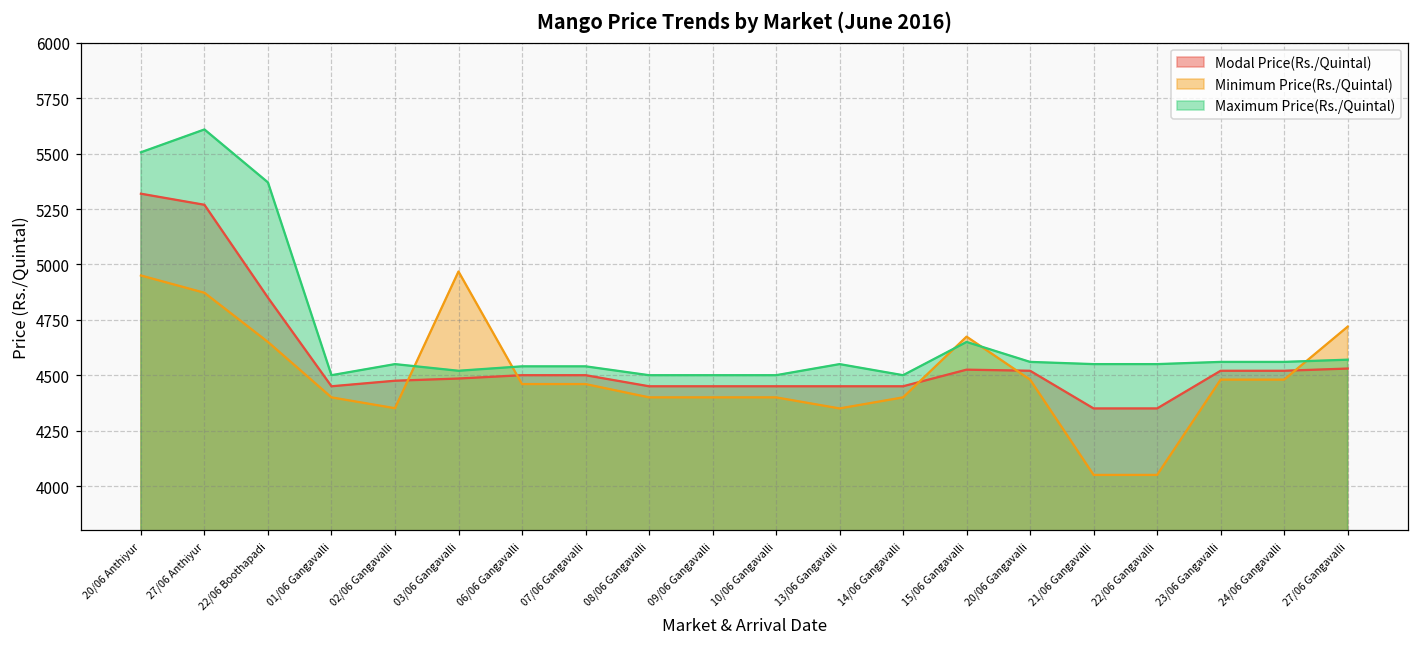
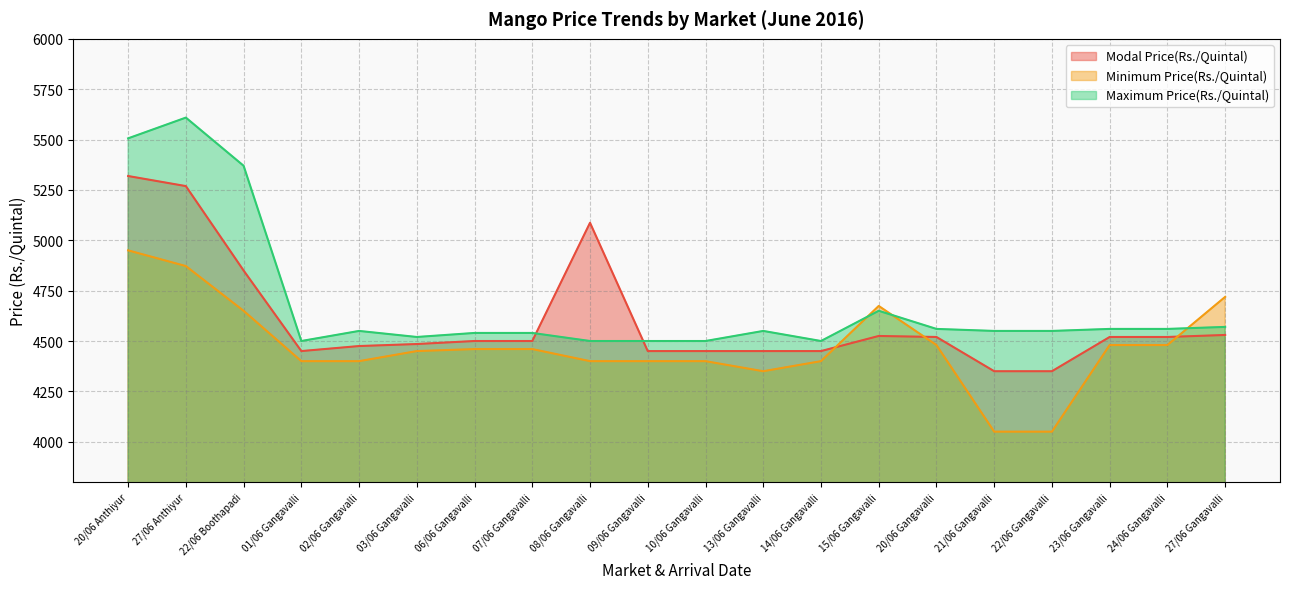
Minimum Price(Rs./Quintal), 02/06 Gangavalli: 4350 -> 4400
Minimum Price(Rs./Quintal), 03/06 Gangavalli: 4970 -> 4450
Modal Price(Rs./Quintal), 08/06 Gangavalli: 4450 -> 5090
